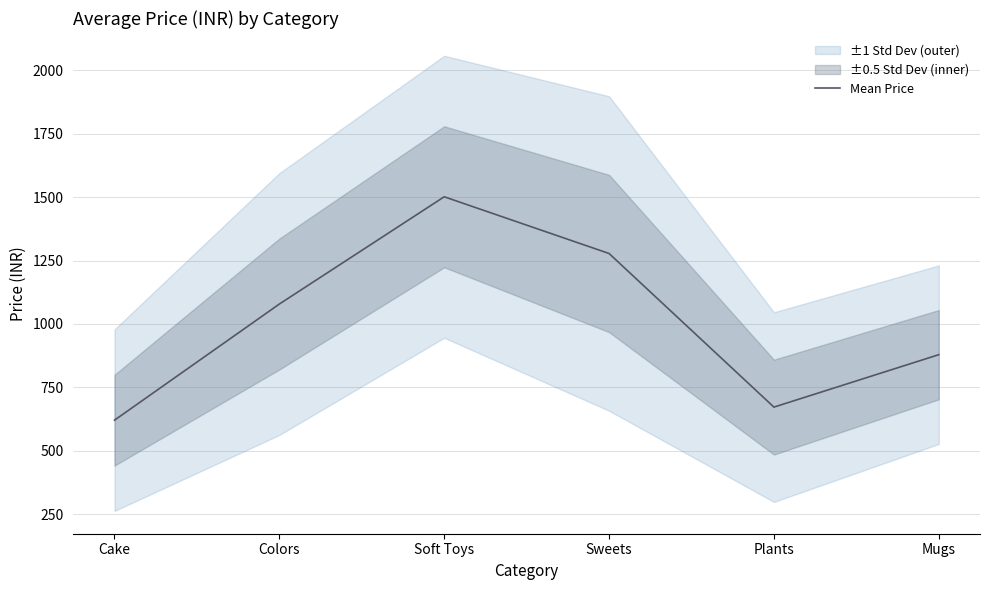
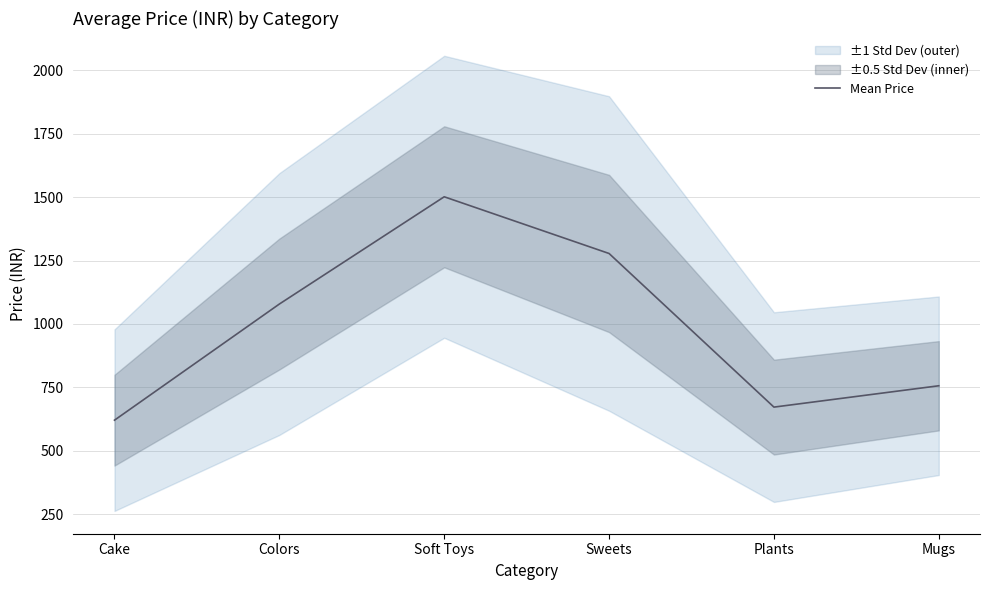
Mean Price, Mugs: 880 -> 760
